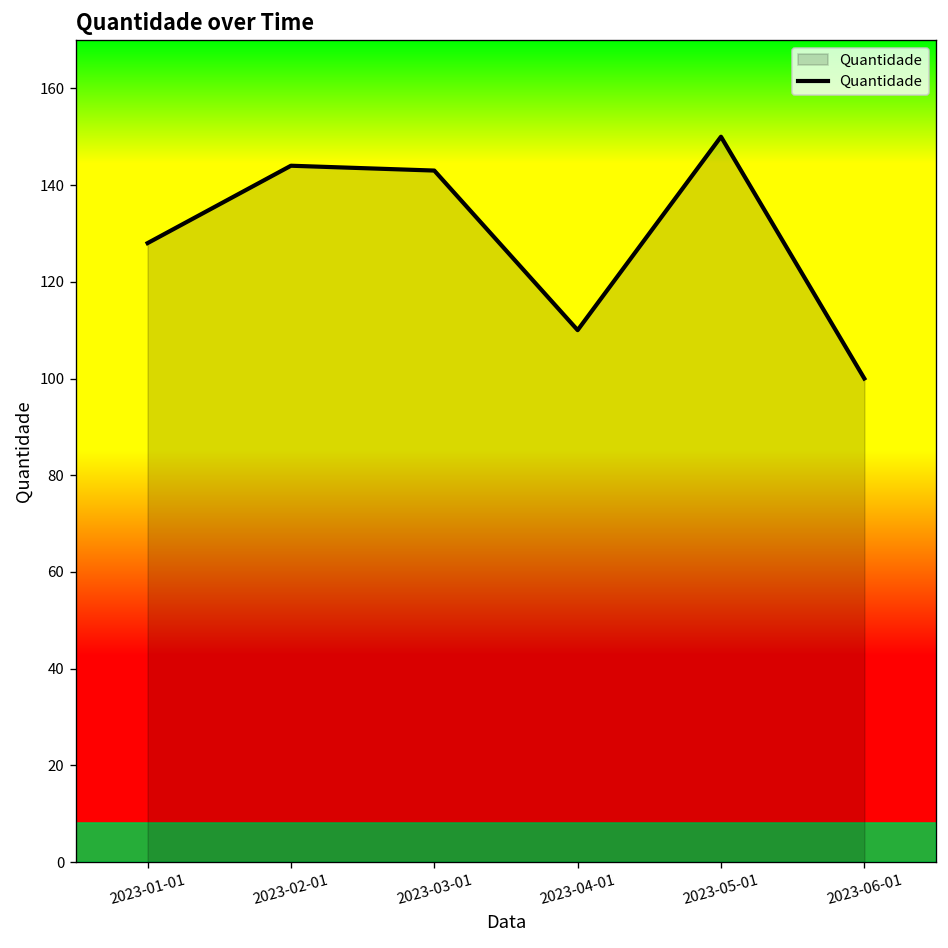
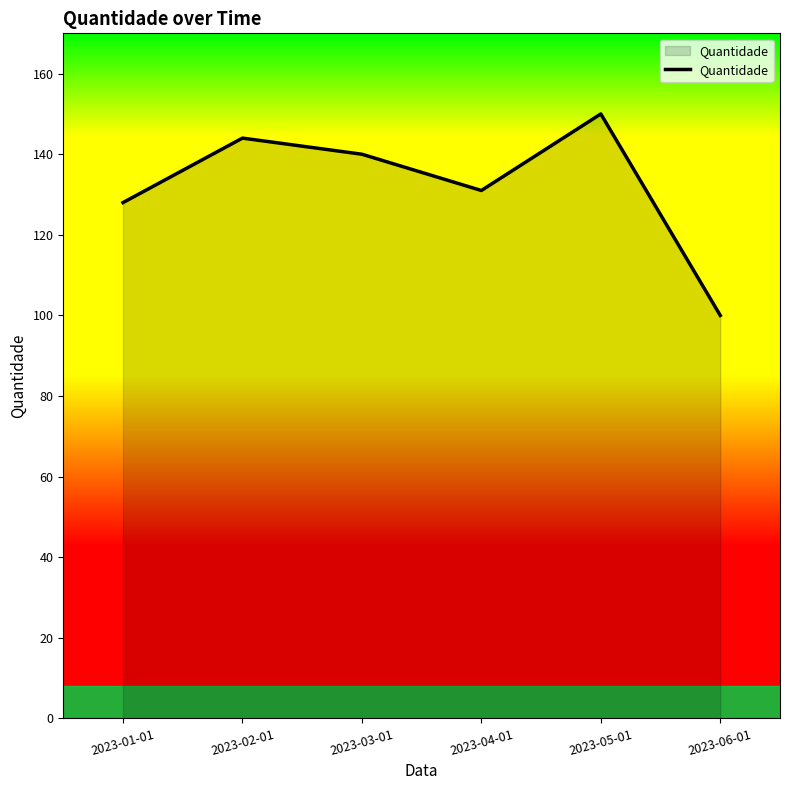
2023-03-01: 143 -> 140
2023-04-01: 110 -> 131
